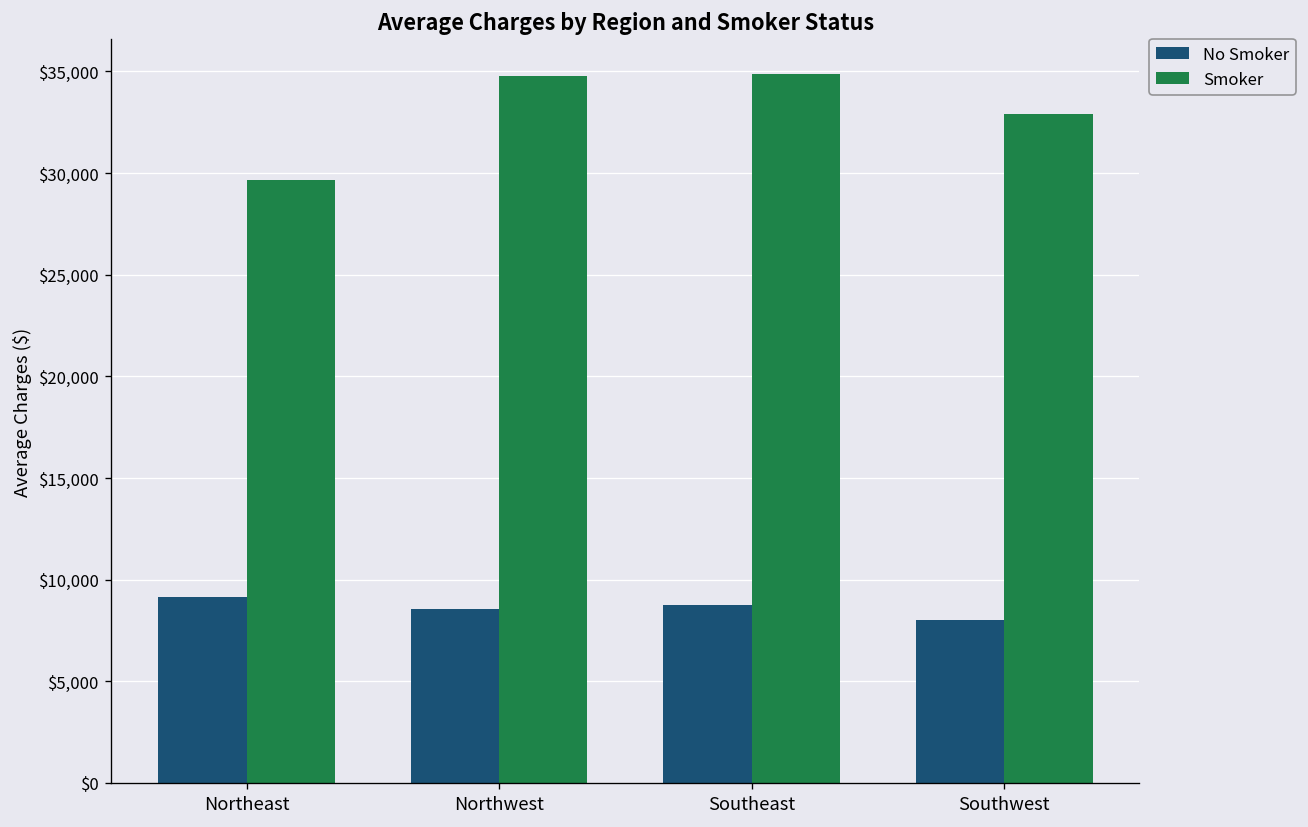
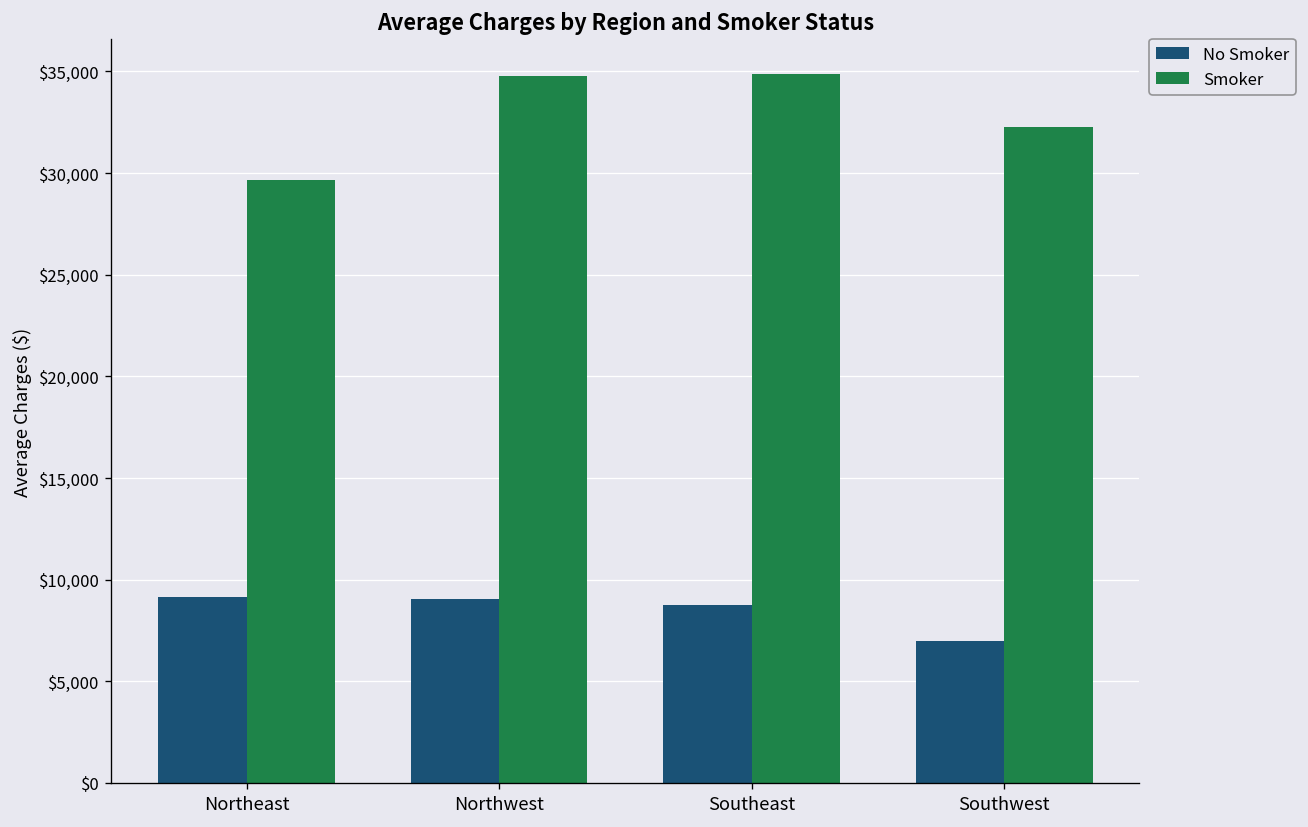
No Smoker, Northwest: $8,600 -> $9,100
No Smoker, Southwest: $8,000 -> $7,000
Smoker, Southwest: $32,900 -> $32,300
